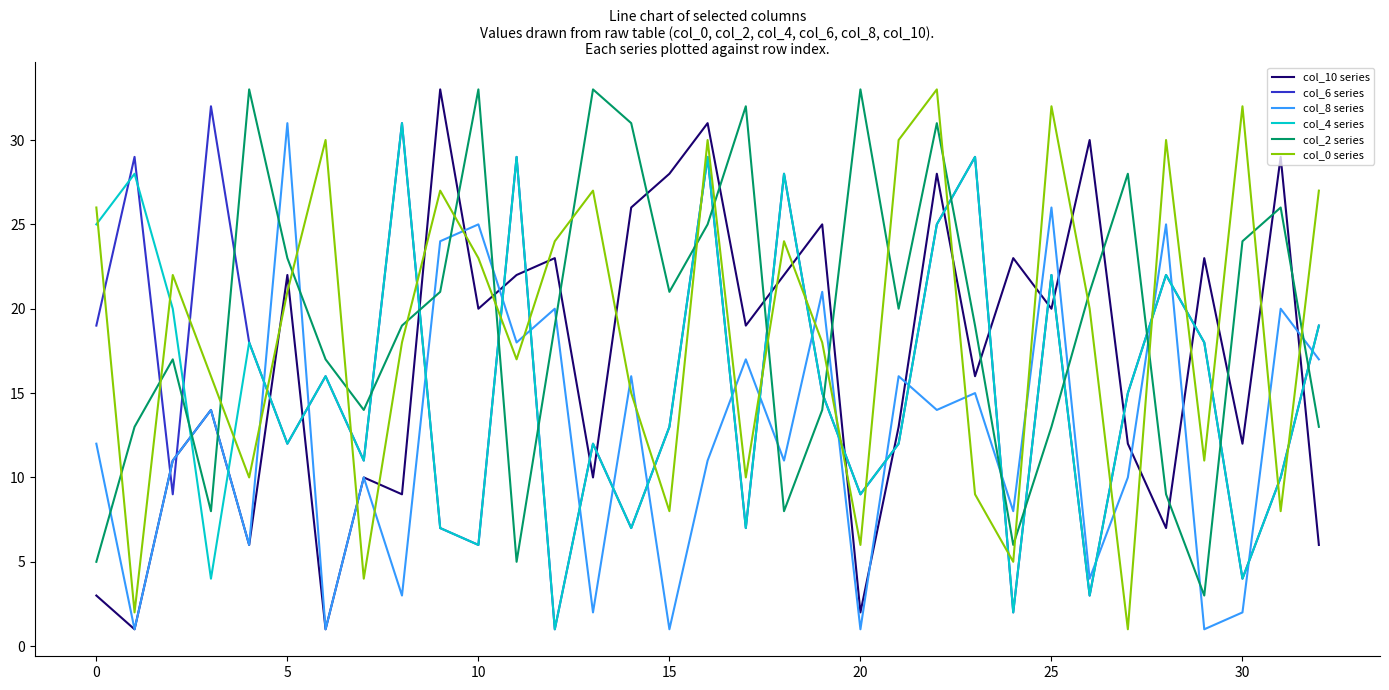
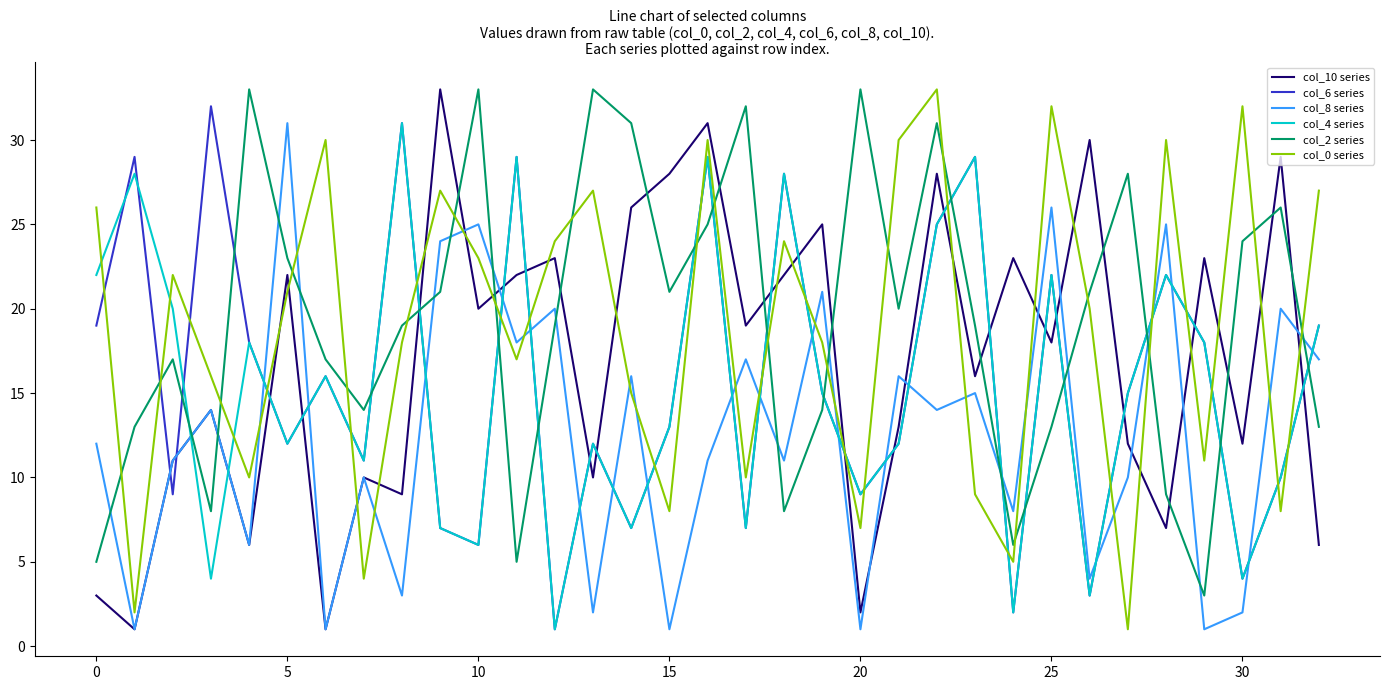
col_4 series, 0: 25 -> 22
col_0 series, 20: 6 -> 7
col_10 series, 25: 20 -> 18
